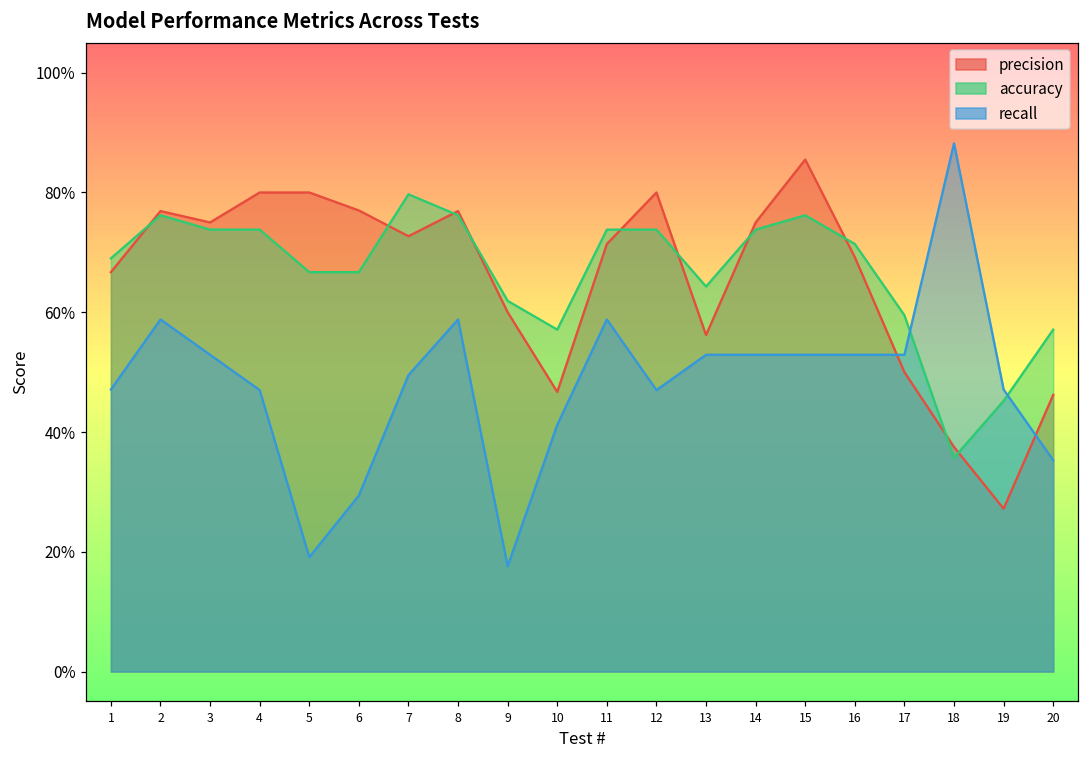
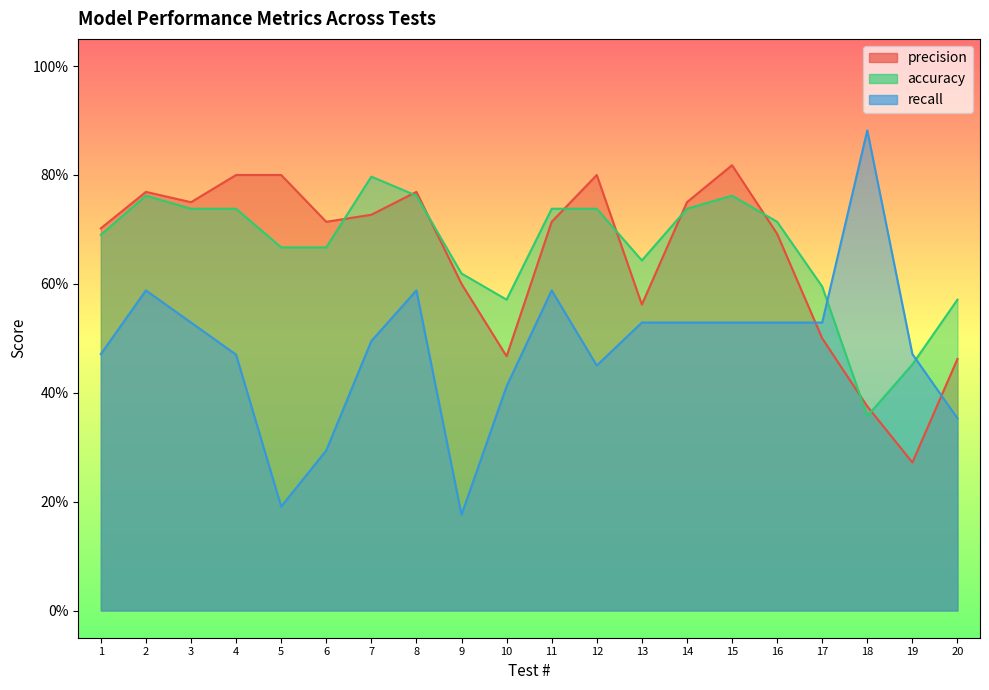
precision, 1: 67% -> 70%
precision, 6: 77% -> 71%
recall, 12: 47% -> 45%
precision, 15: 86% -> 82%
